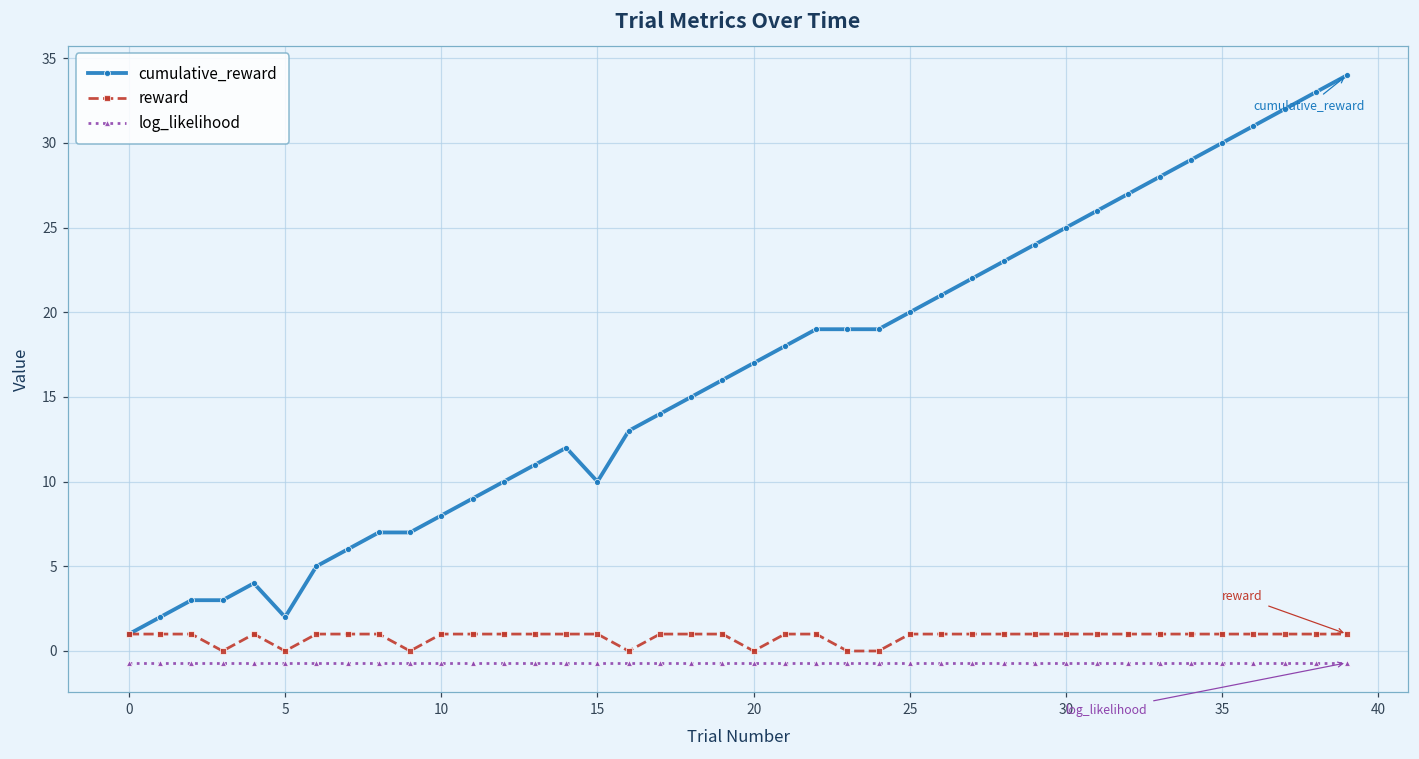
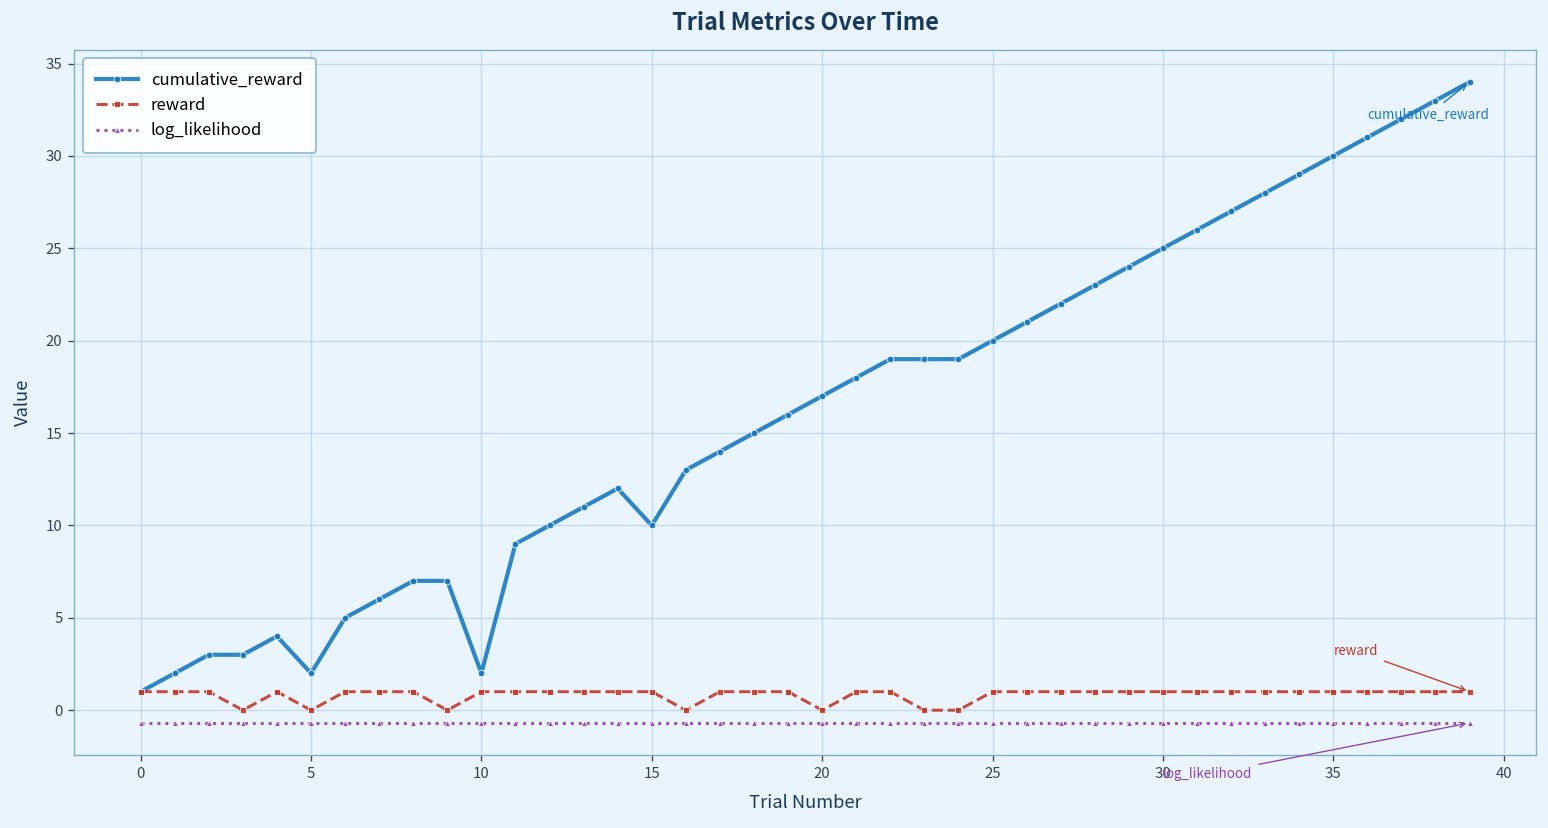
cumulative_reward, 10: 8 -> 2
